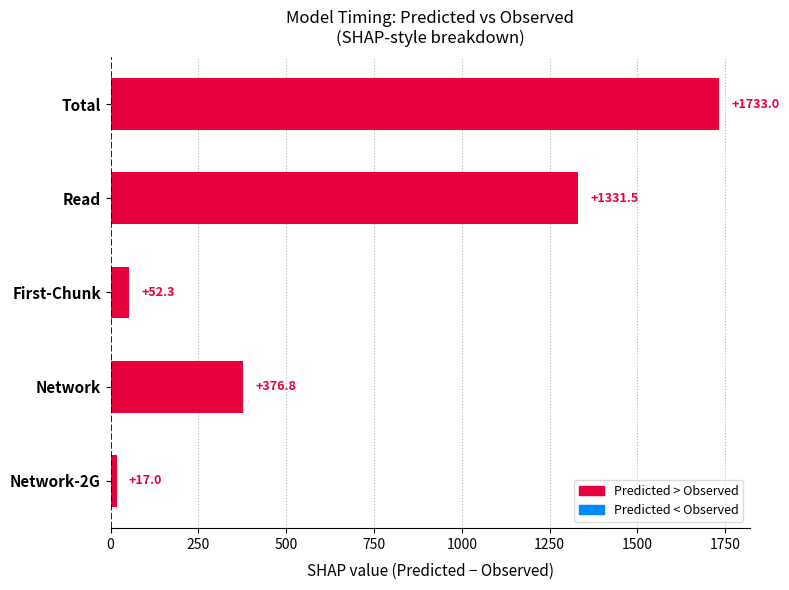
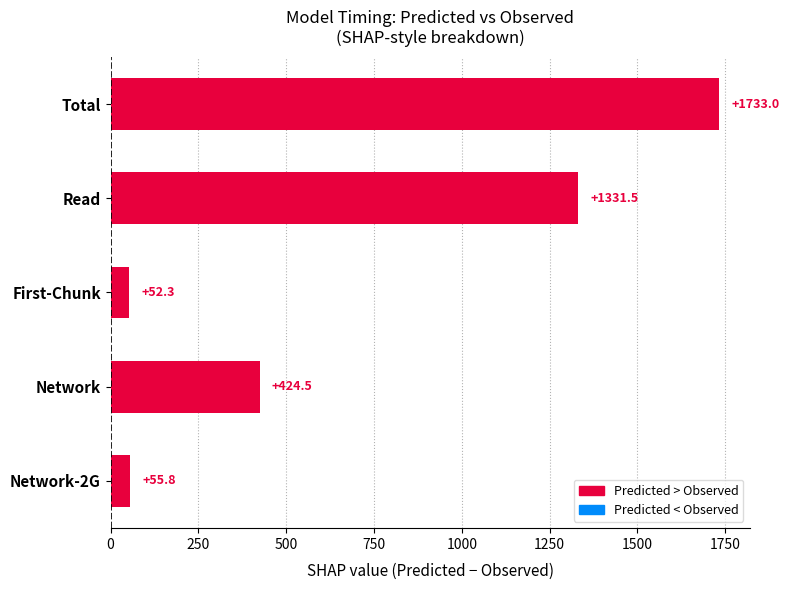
Network: +376.8 -> +424.5
Network-2G: +17.0 -> +55.8
